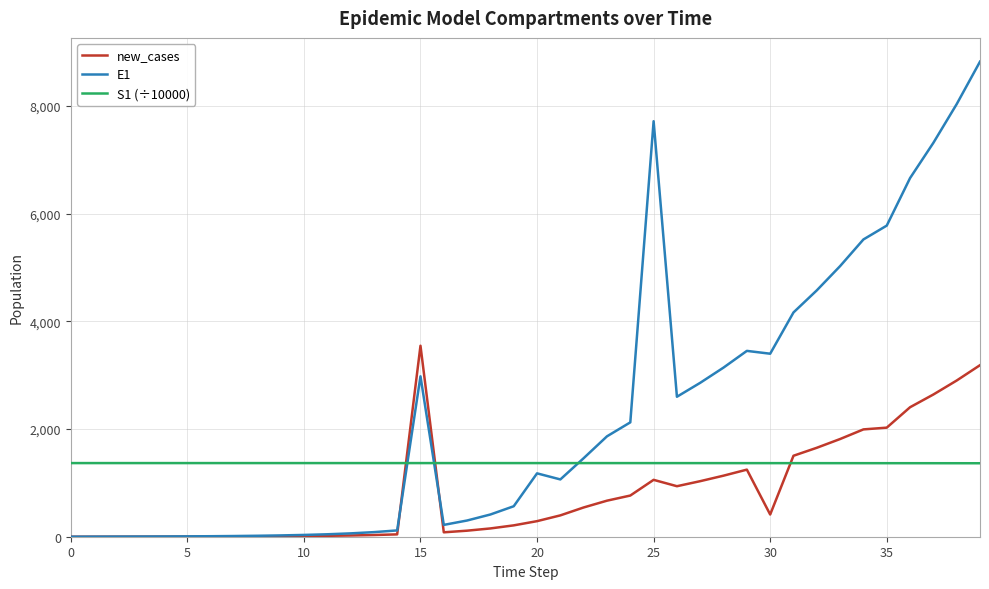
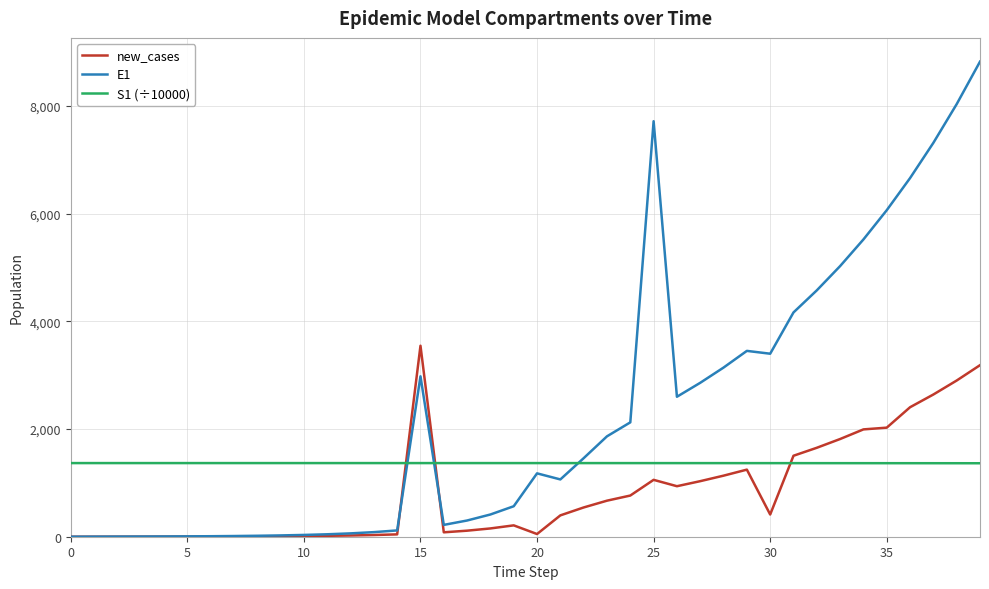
new_cases, 20: 300 -> 100
E1, 35: 5,800 -> 6,100
